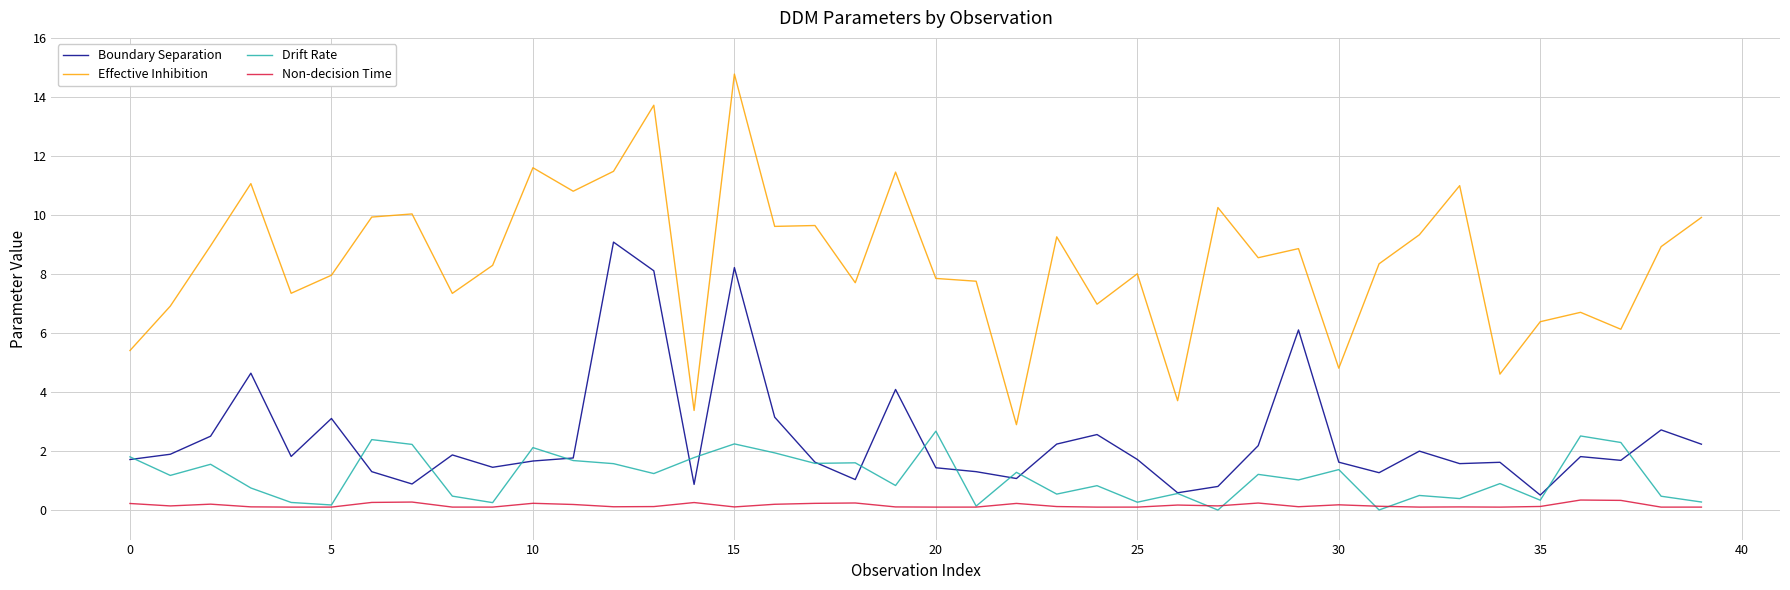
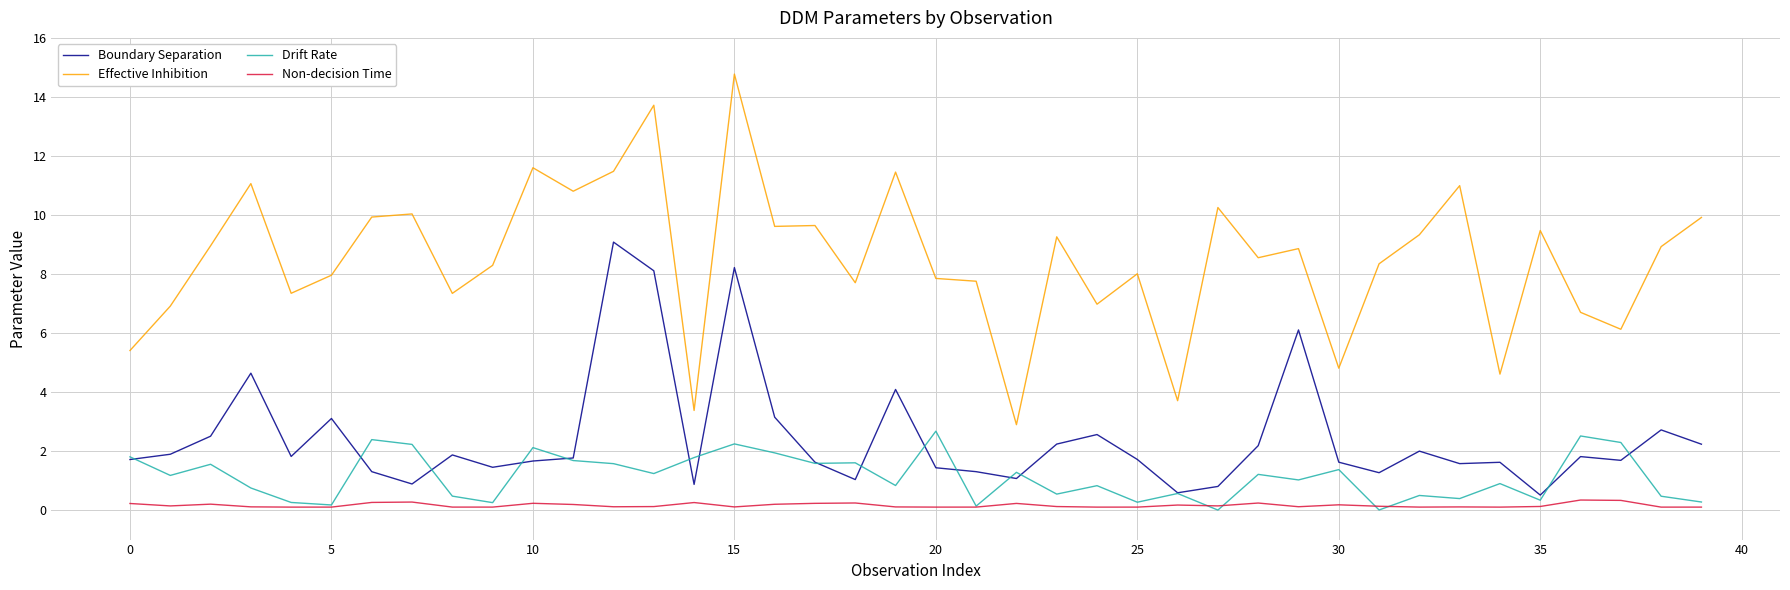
Effective Inhibition, 35: 6.4 -> 9.5
